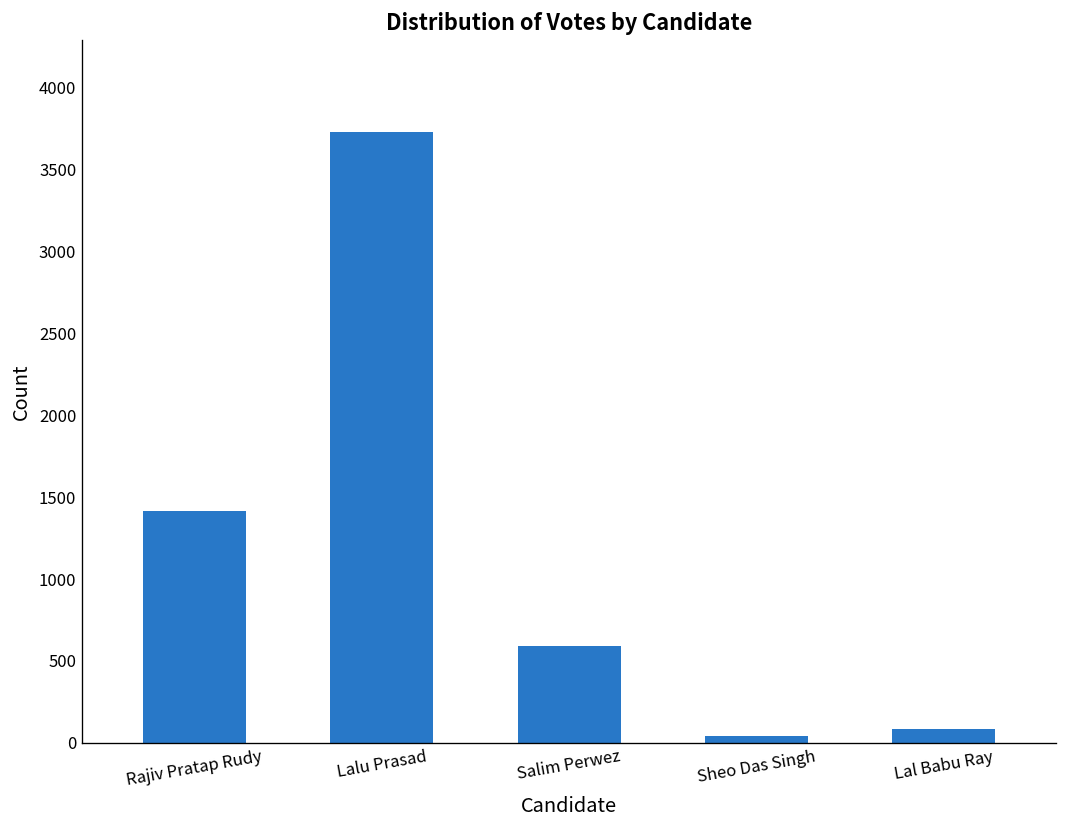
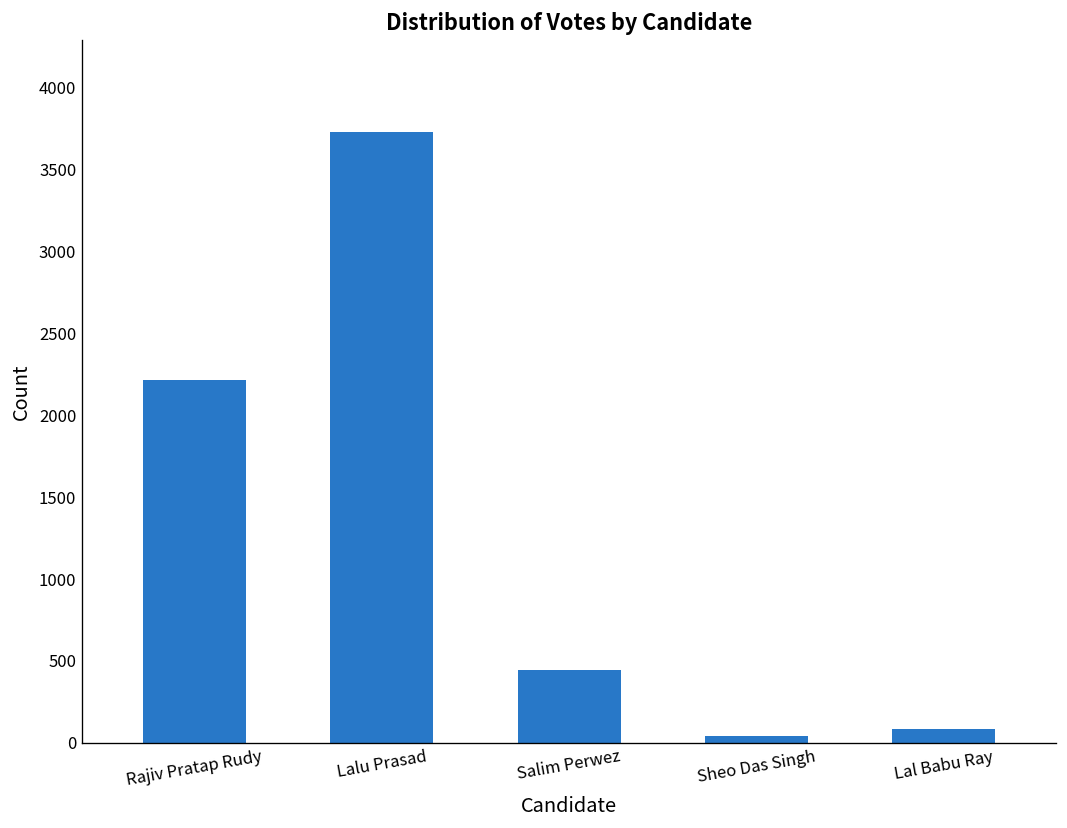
Rajiv Pratap Rudy: 1410 -> 2210
Salim Perwez: 590 -> 450
